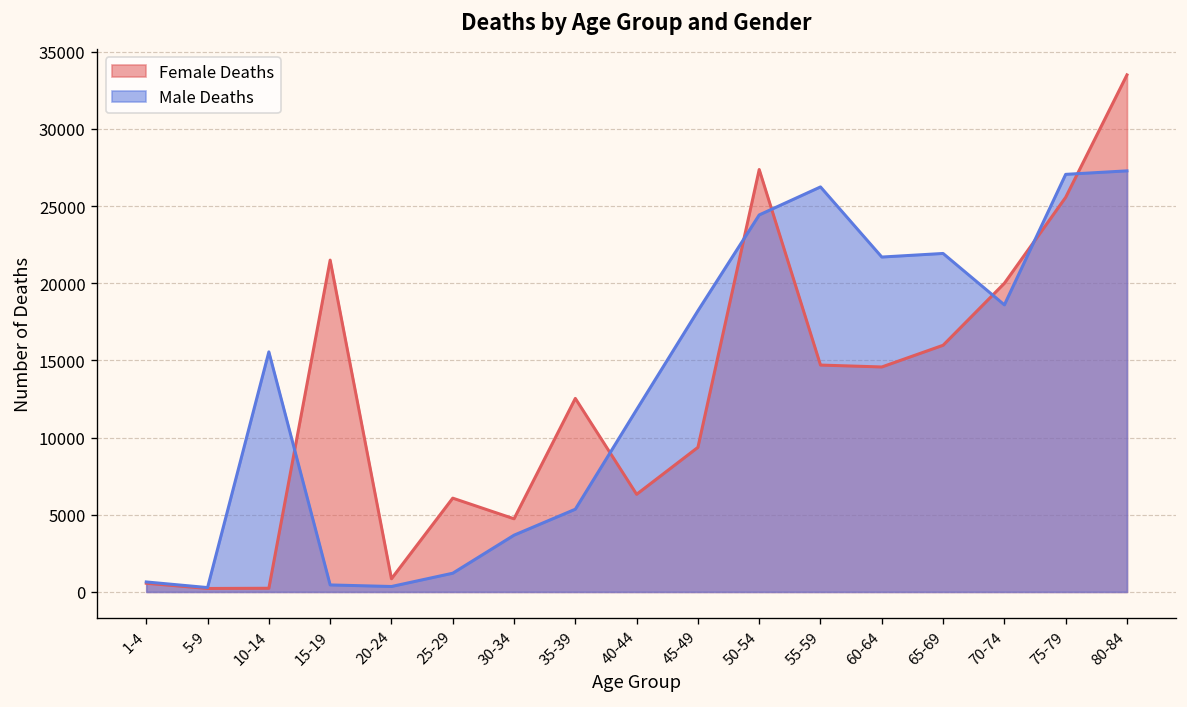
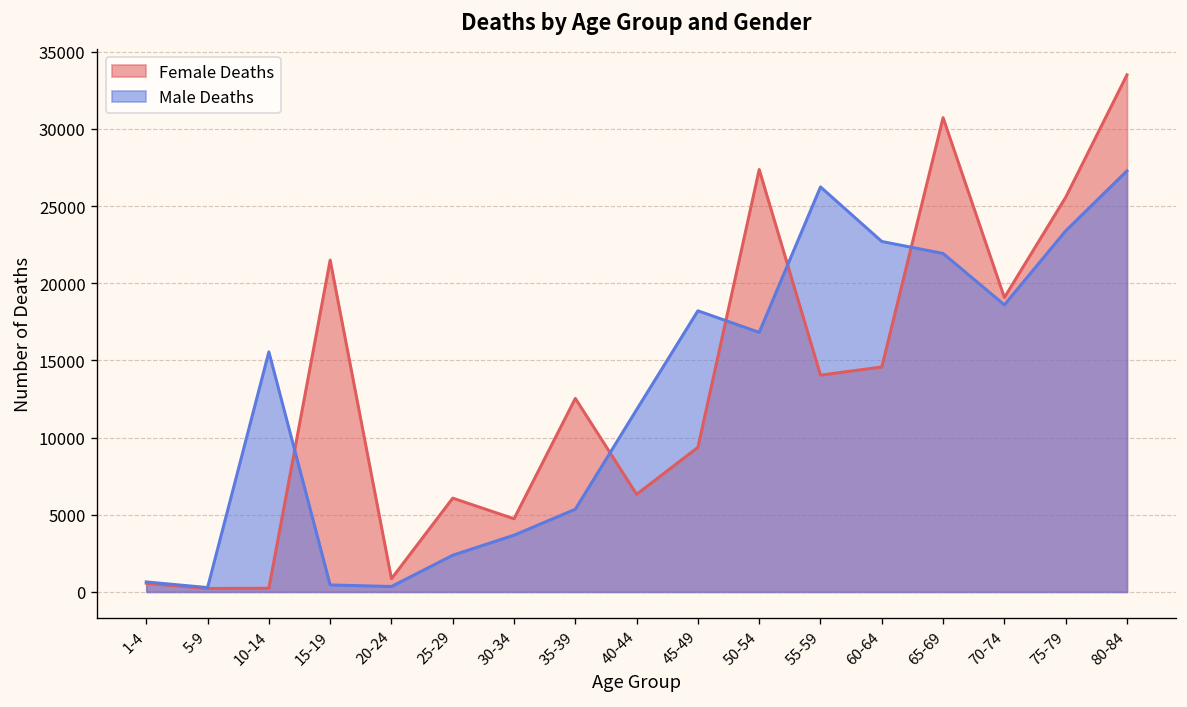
Male Deaths, 25-29: 1200 -> 2400
Male Deaths, 50-54: 24400 -> 16800
Female Deaths, 55-59: 14700 -> 14000
Male Deaths, 60-64: 21700 -> 22700
Female Deaths, 65-69: 16000 -> 30700
Female Deaths, 70-74: 20000 -> 19100
Male Deaths, 75-79: 27100 -> 23400
